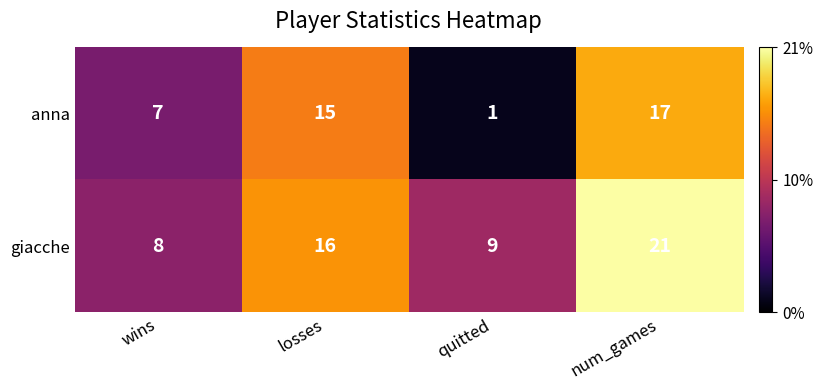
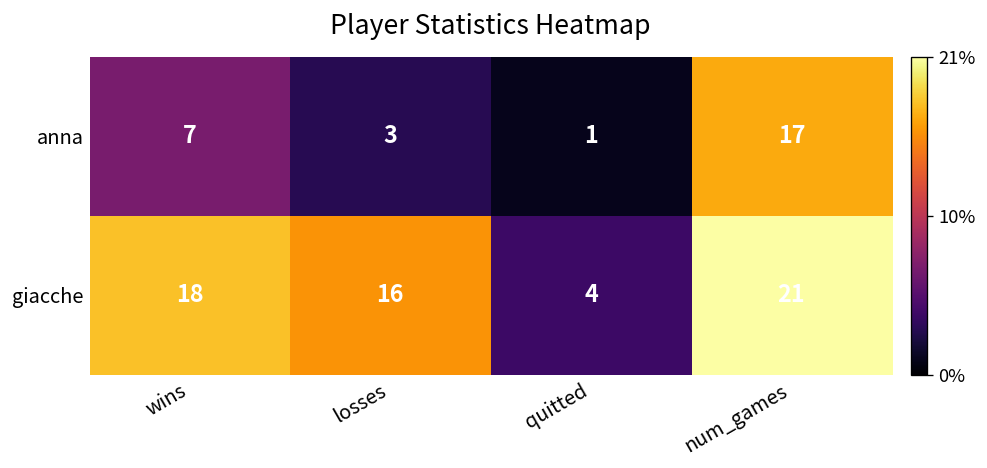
anna, losses: 15 -> 3
giacche, wins: 8 -> 18
giacche, quitted: 9 -> 4
